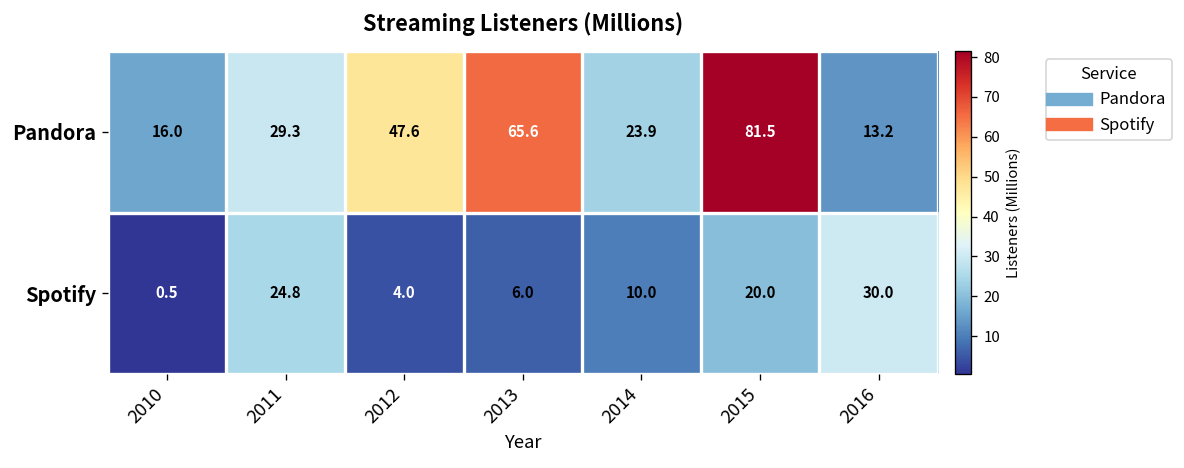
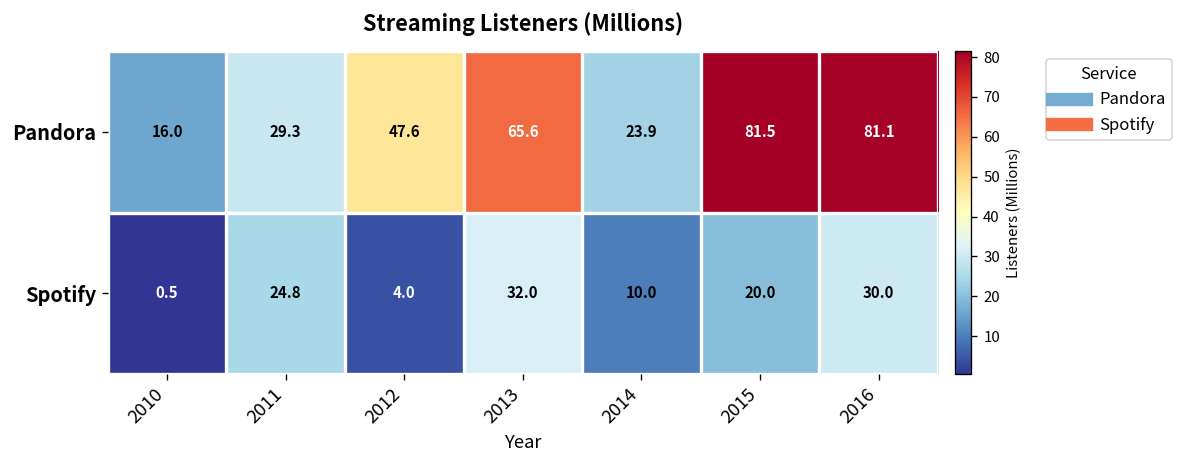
Pandora, 2016: 13.2 -> 81.1
Spotify, 2013: 6.0 -> 32.0
